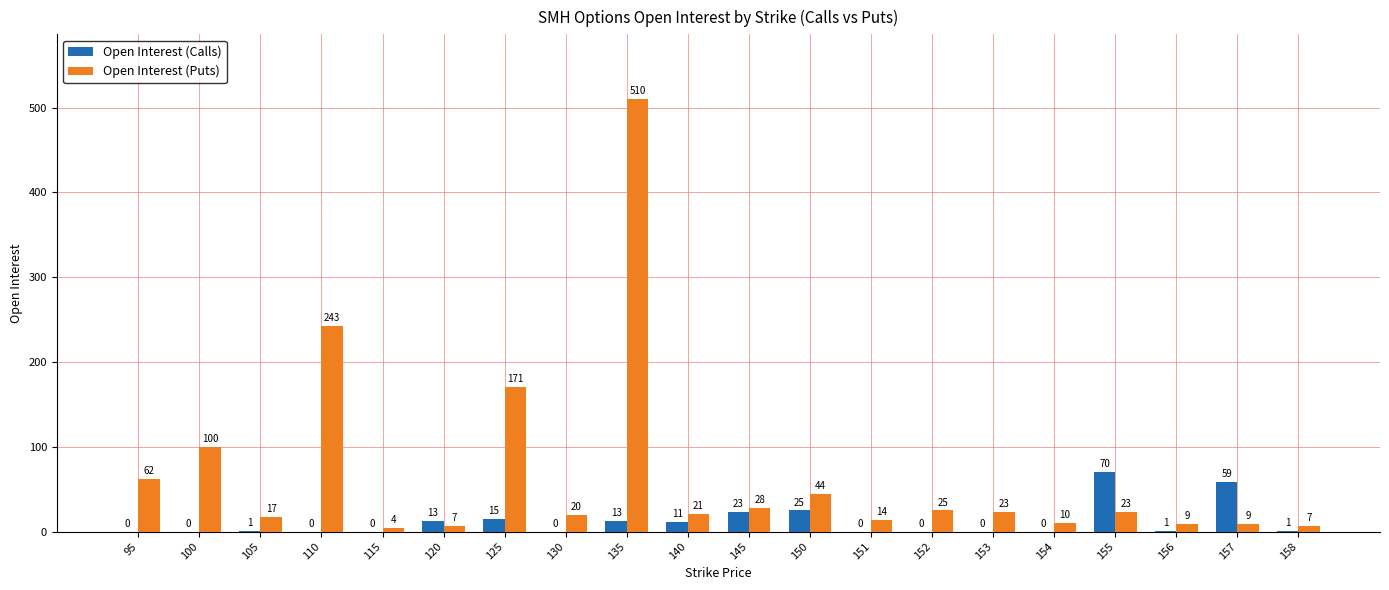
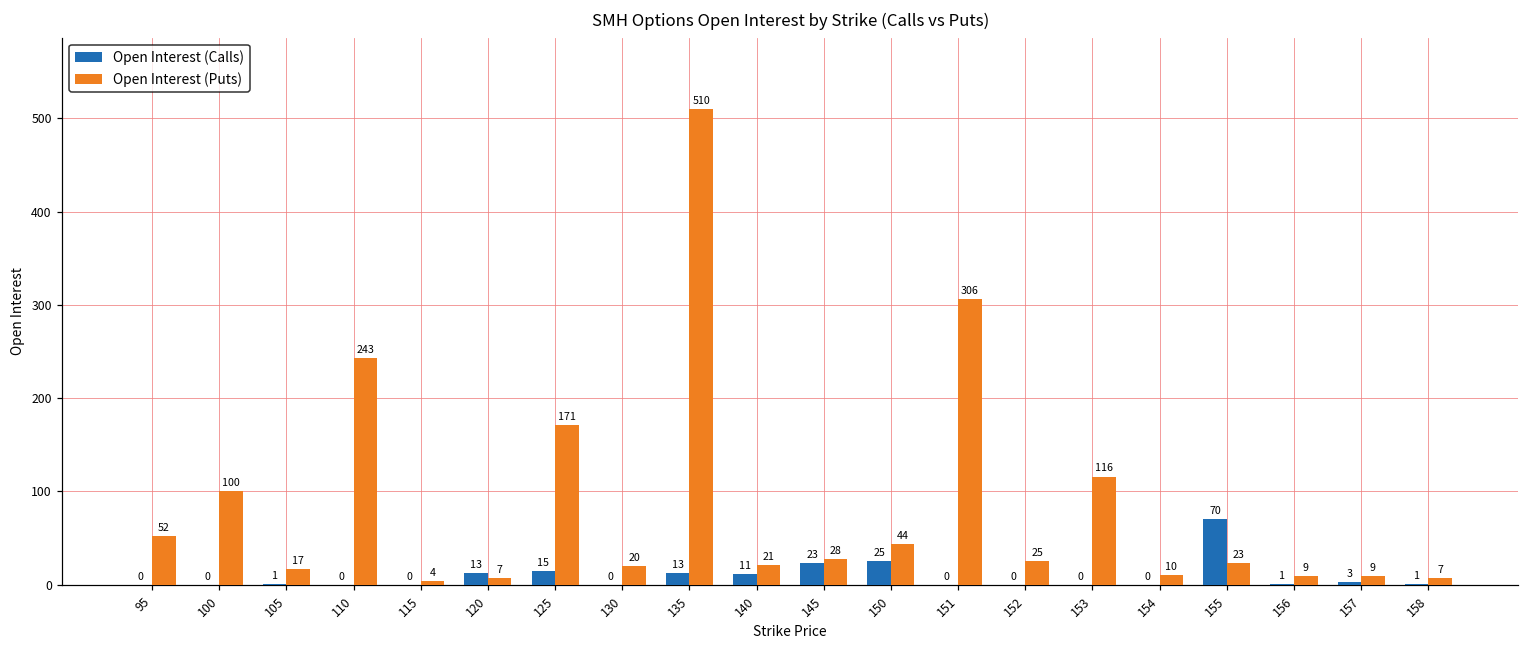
Open Interest (Puts), 95: 62 -> 52
Open Interest (Puts), 151: 14 -> 306
Open Interest (Puts), 153: 23 -> 116
Open Interest (Calls), 157: 59 -> 3
